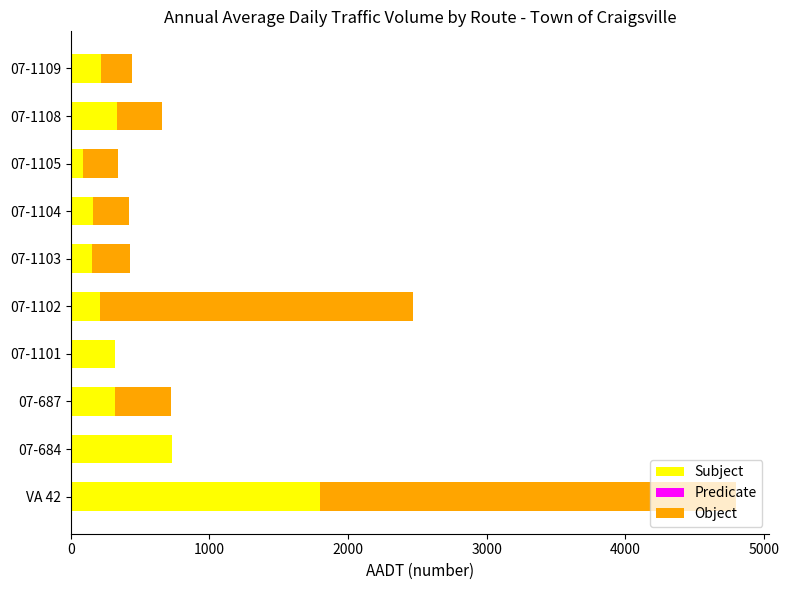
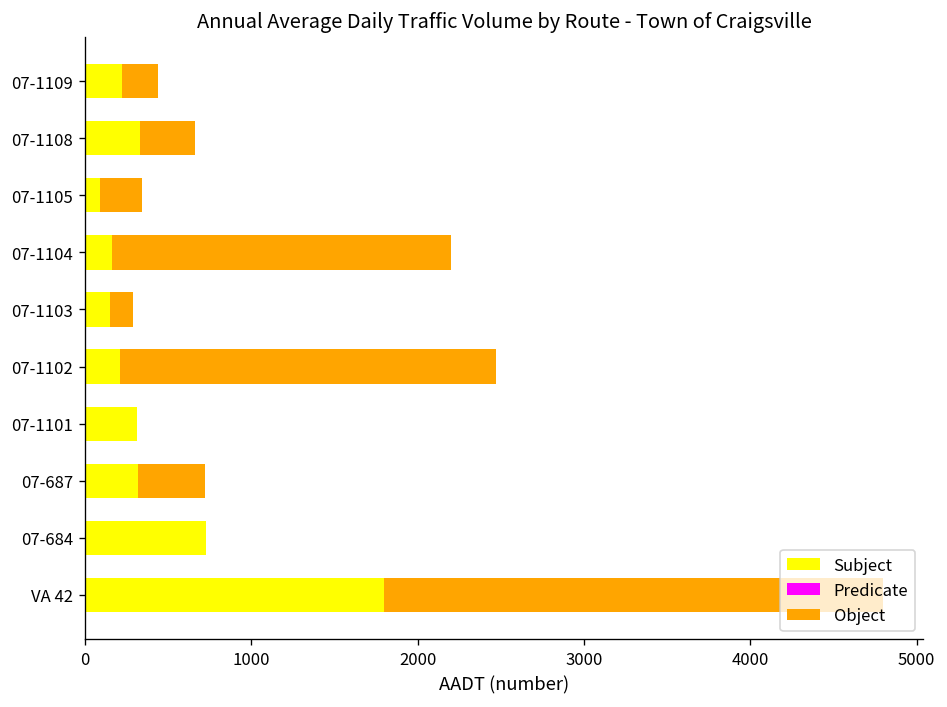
Object, 07-1104: 260 -> 2040
Object, 07-1103: 280 -> 140
